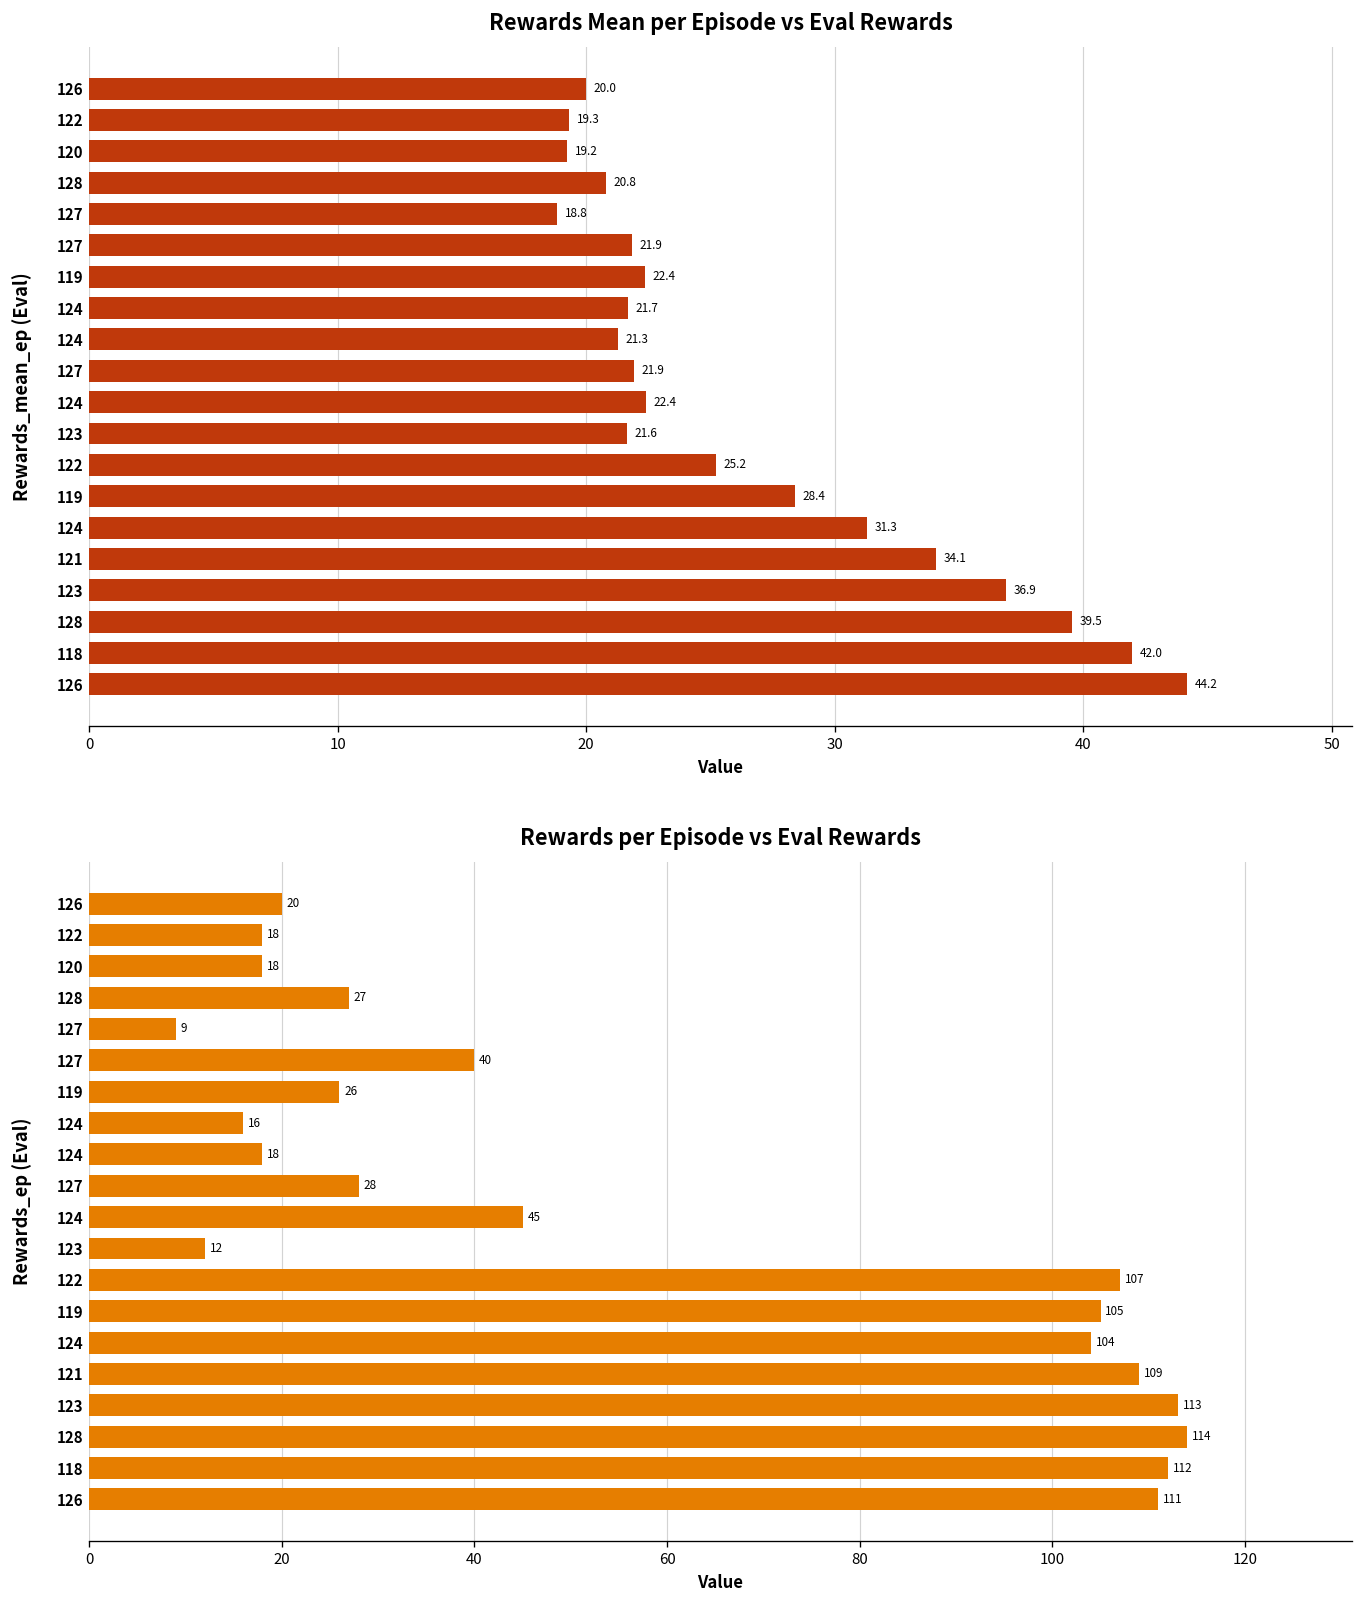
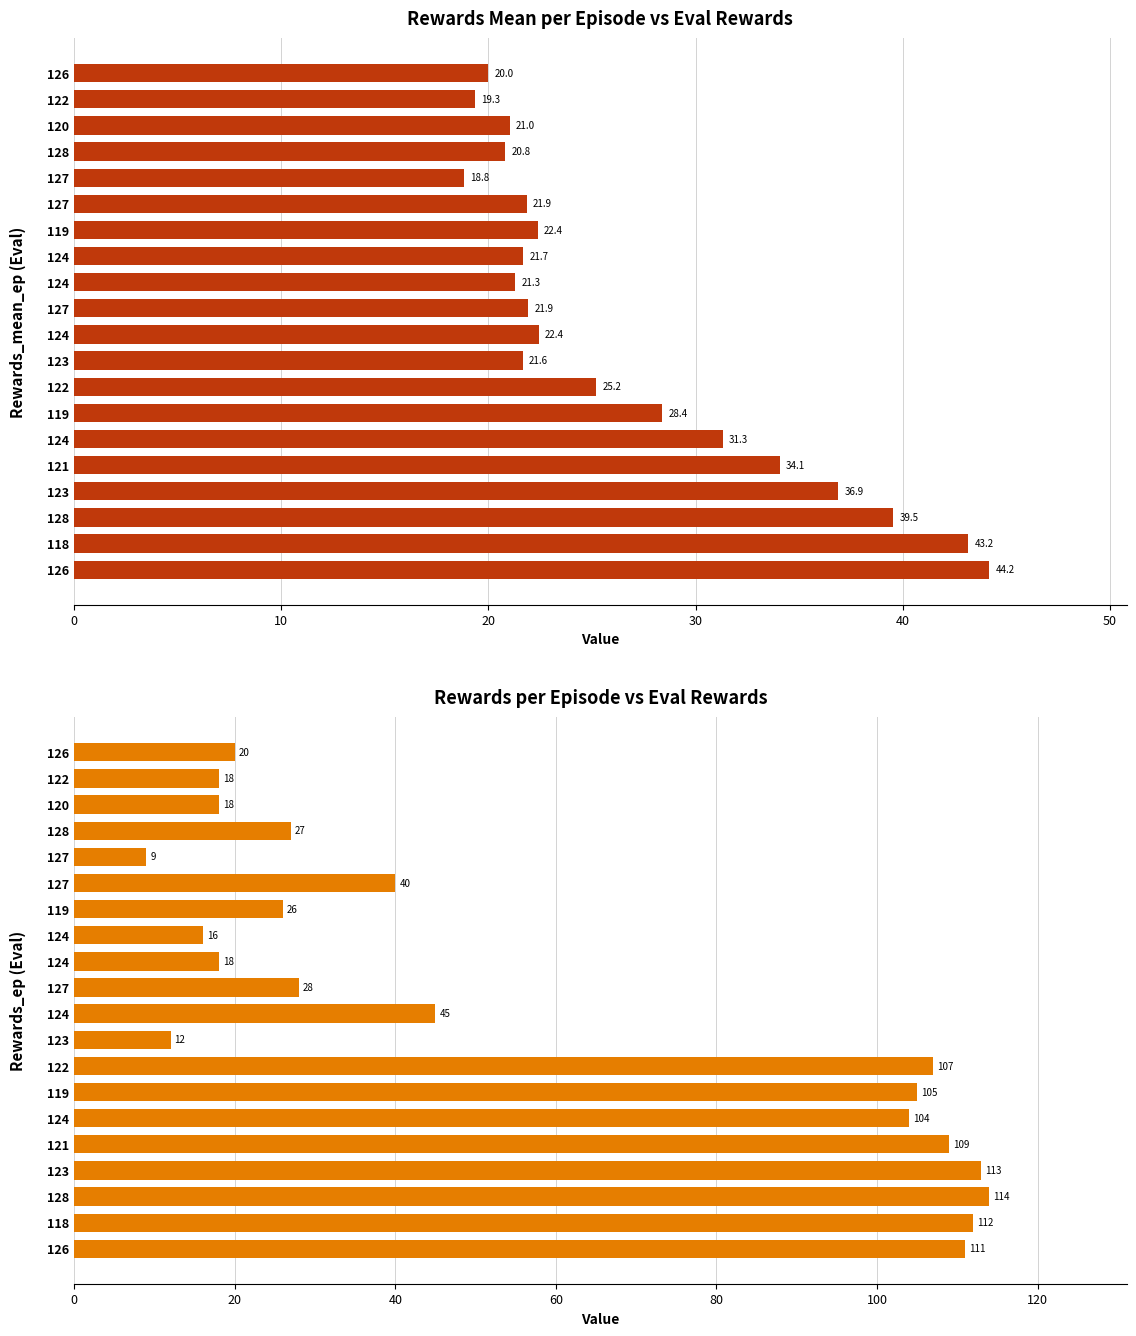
Rewards Mean per Episode vs Eval Rewards, 120: 19.2 -> 21.0
Rewards Mean per Episode vs Eval Rewards, 118: 42.0 -> 43.2
